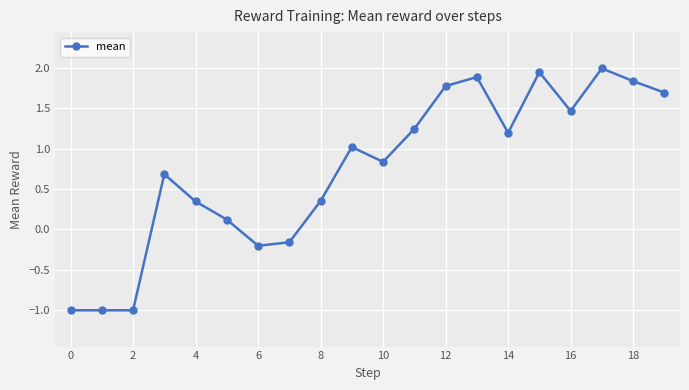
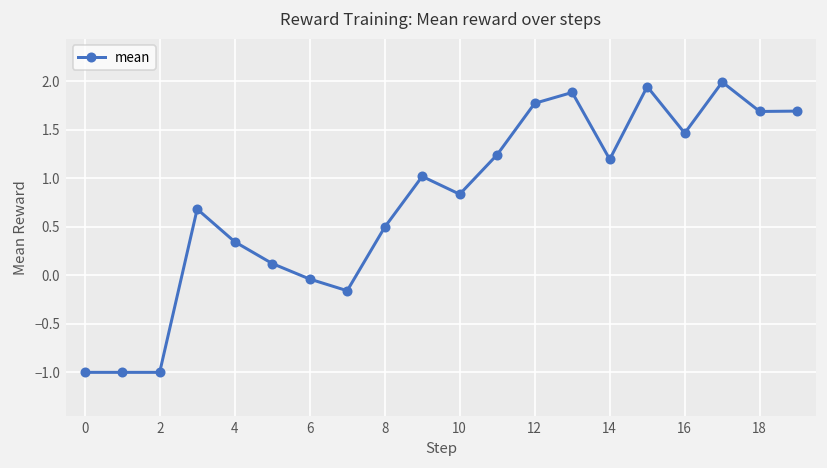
6: -0.2 -> 0.0
8: 0.4 -> 0.5
18: 1.8 -> 1.7
